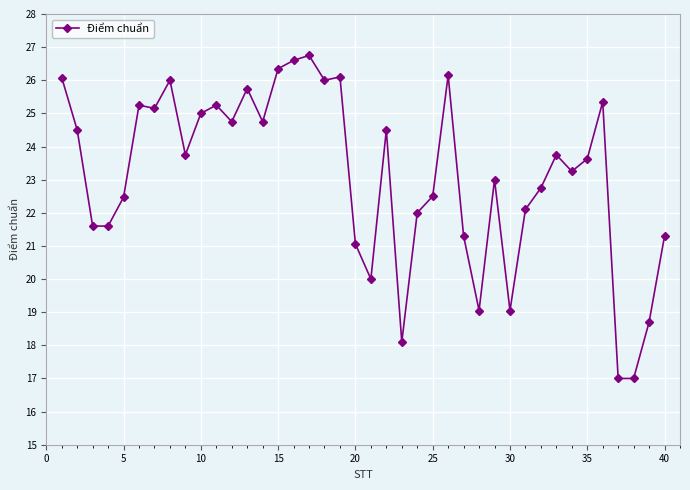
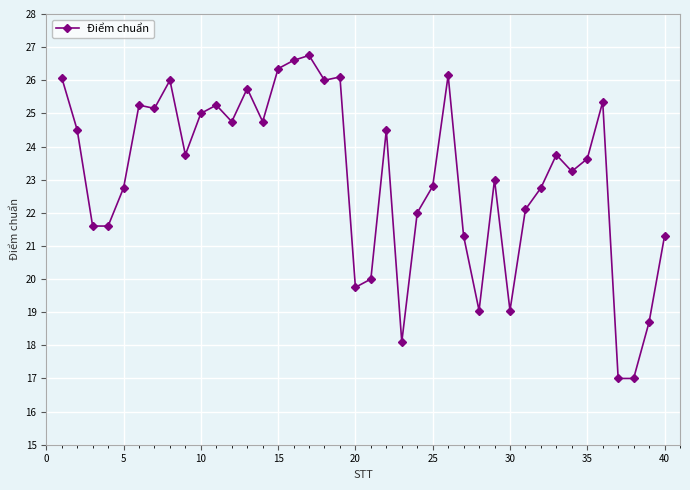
5: 22.5 -> 22.8
20: 21.1 -> 19.8
25: 22.5 -> 22.8
